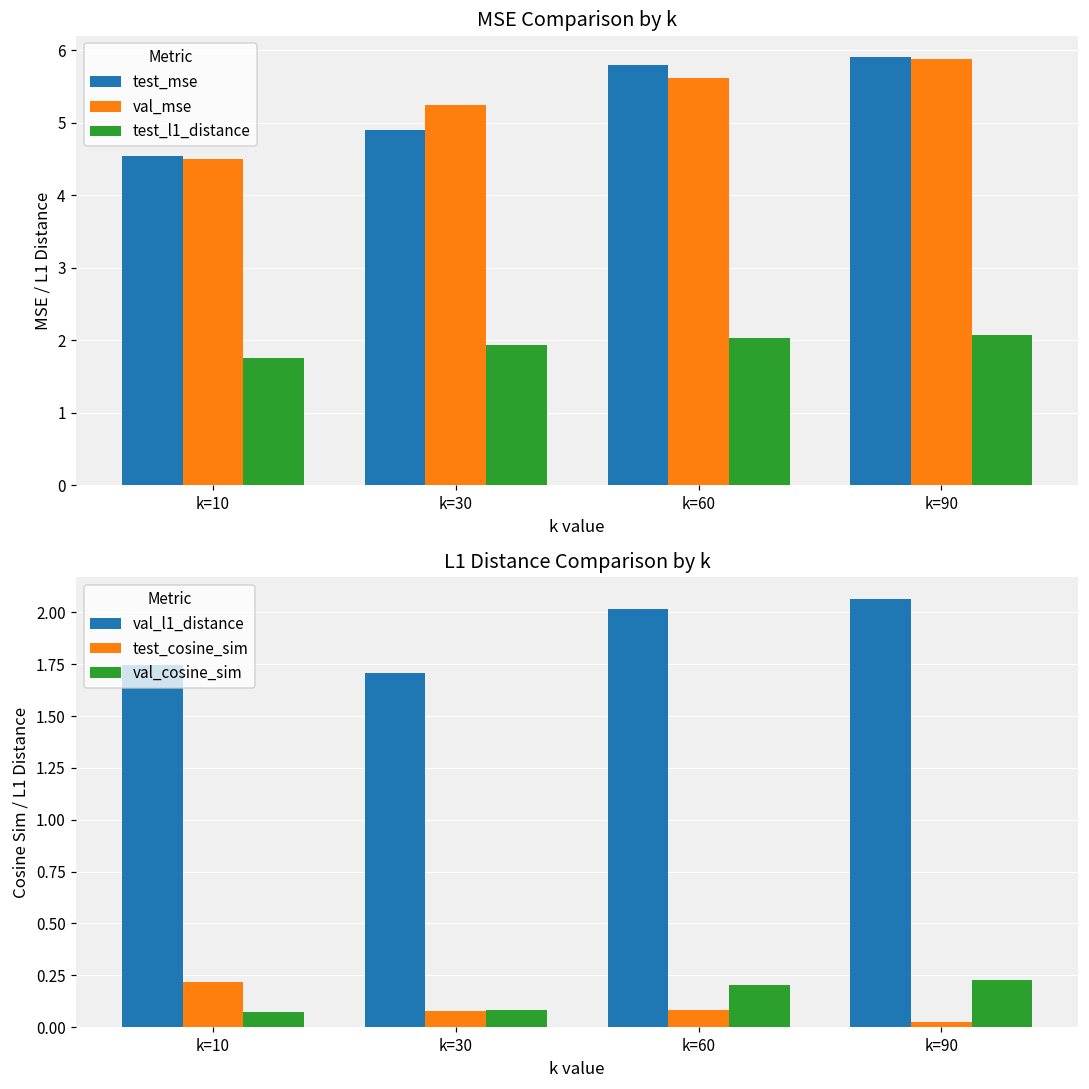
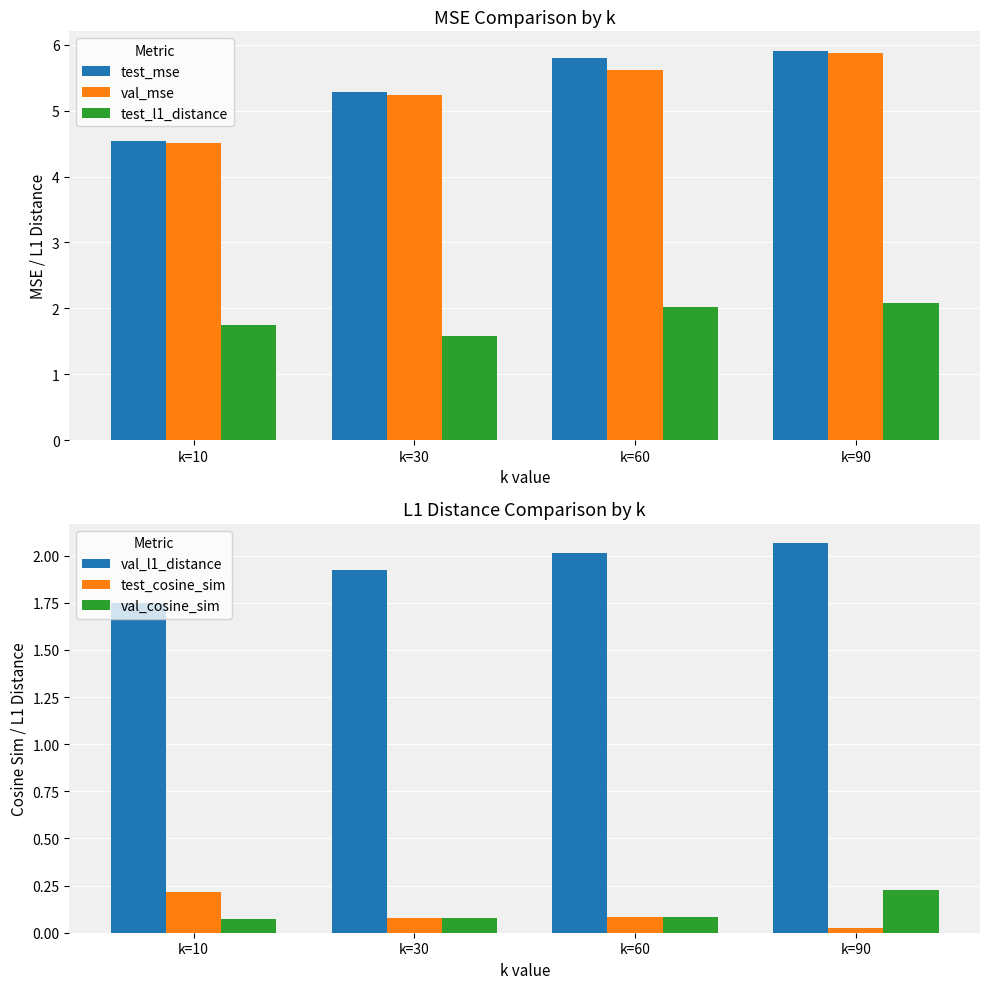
MSE Comparison by k, test_mse, k=30: 4.9 -> 5.3
MSE Comparison by k, test_l1_distance, k=30: 1.9 -> 1.6
L1 Distance Comparison by k, val_l1_distance, k=30: 1.71 -> 1.92
L1 Distance Comparison by k, val_cosine_sim, k=60: 0.20 -> 0.08
